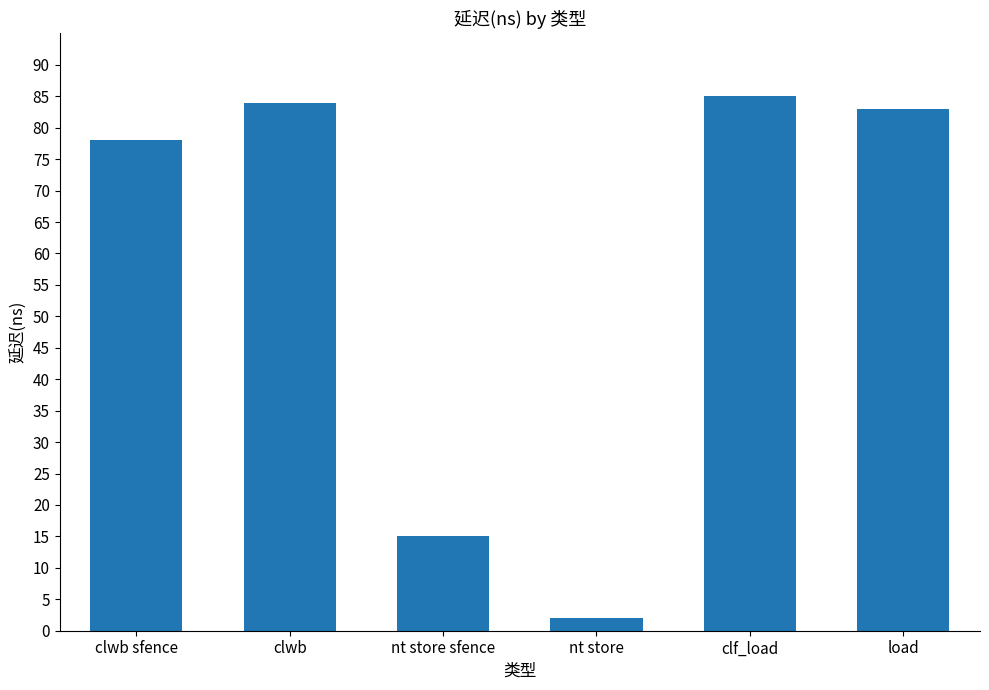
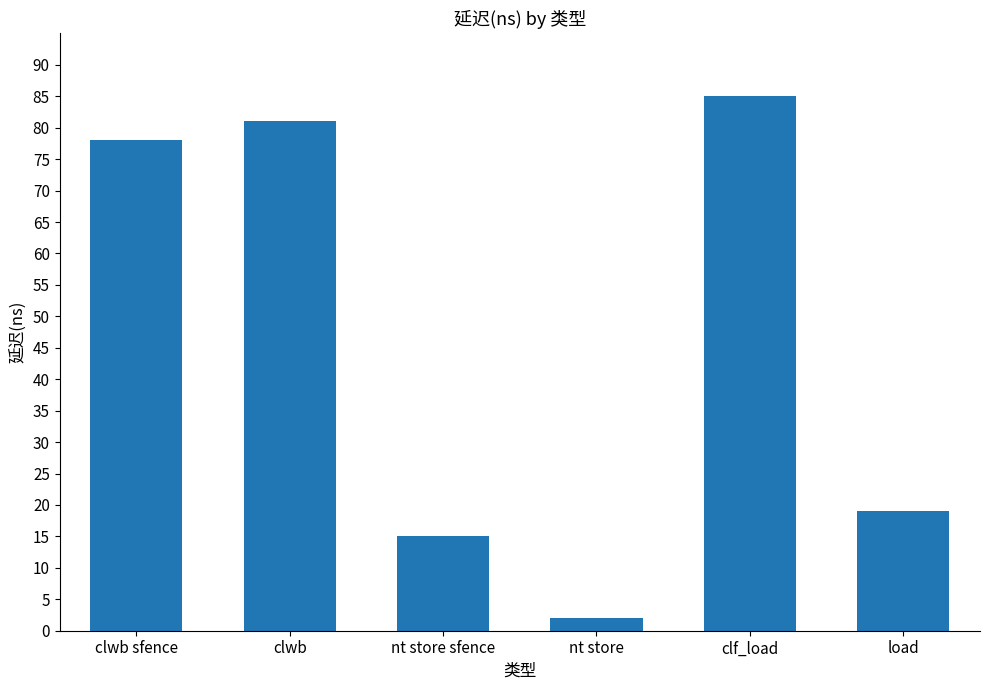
clwb: 84 -> 81
load: 83 -> 19
